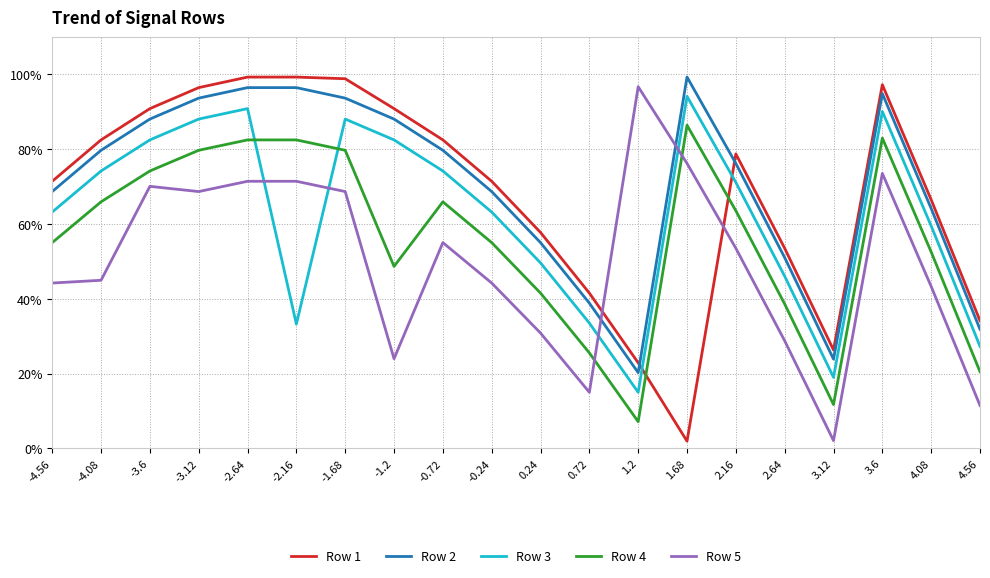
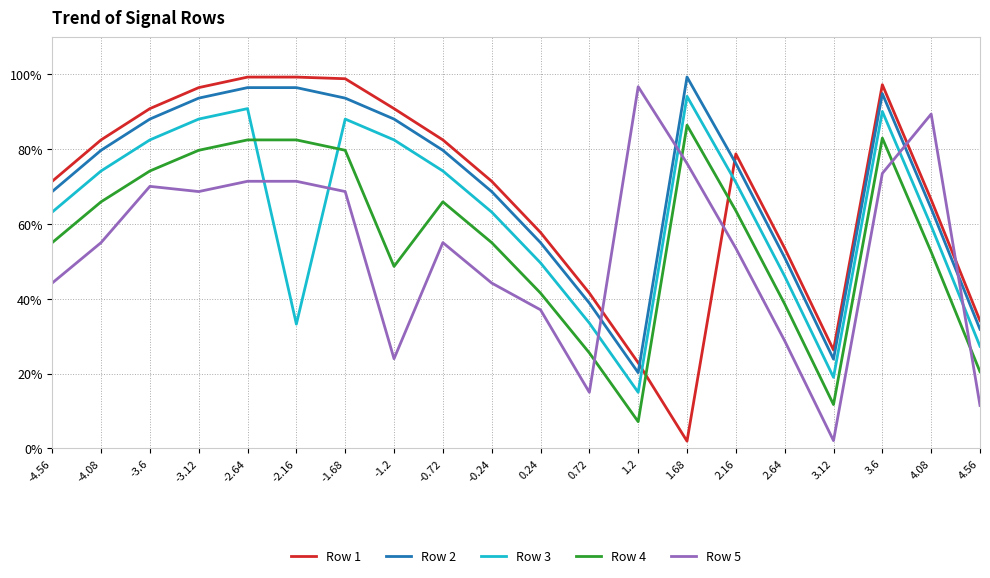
Row 5, -4.08: 45% -> 55%
Row 5, 0.24: 31% -> 37%
Row 5, 4.08: 43% -> 89%
